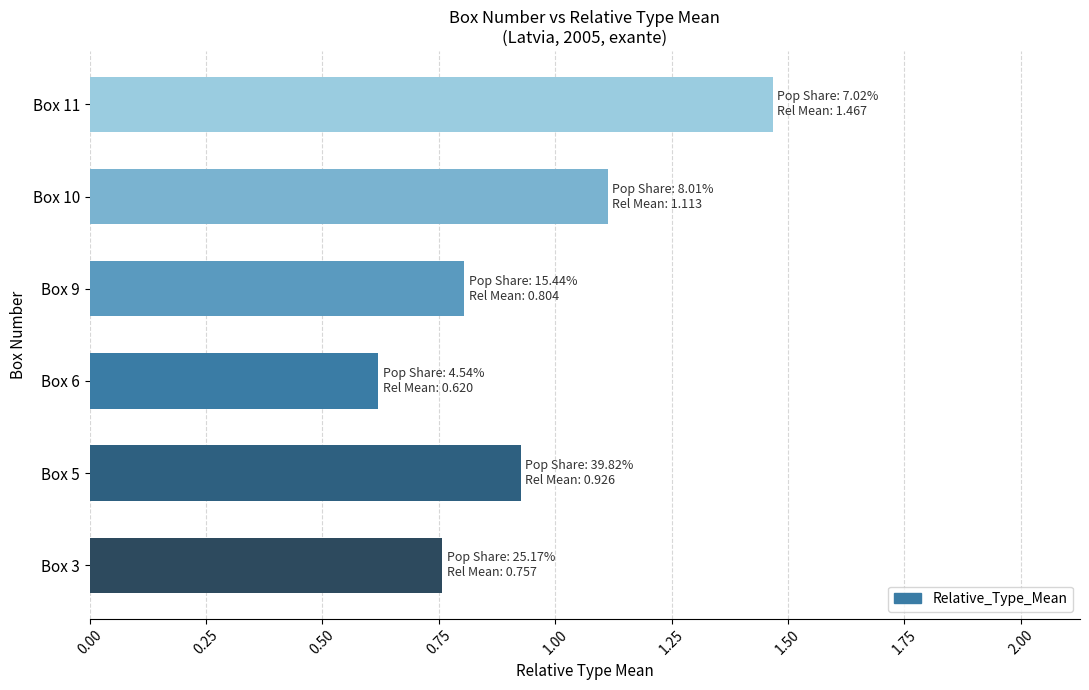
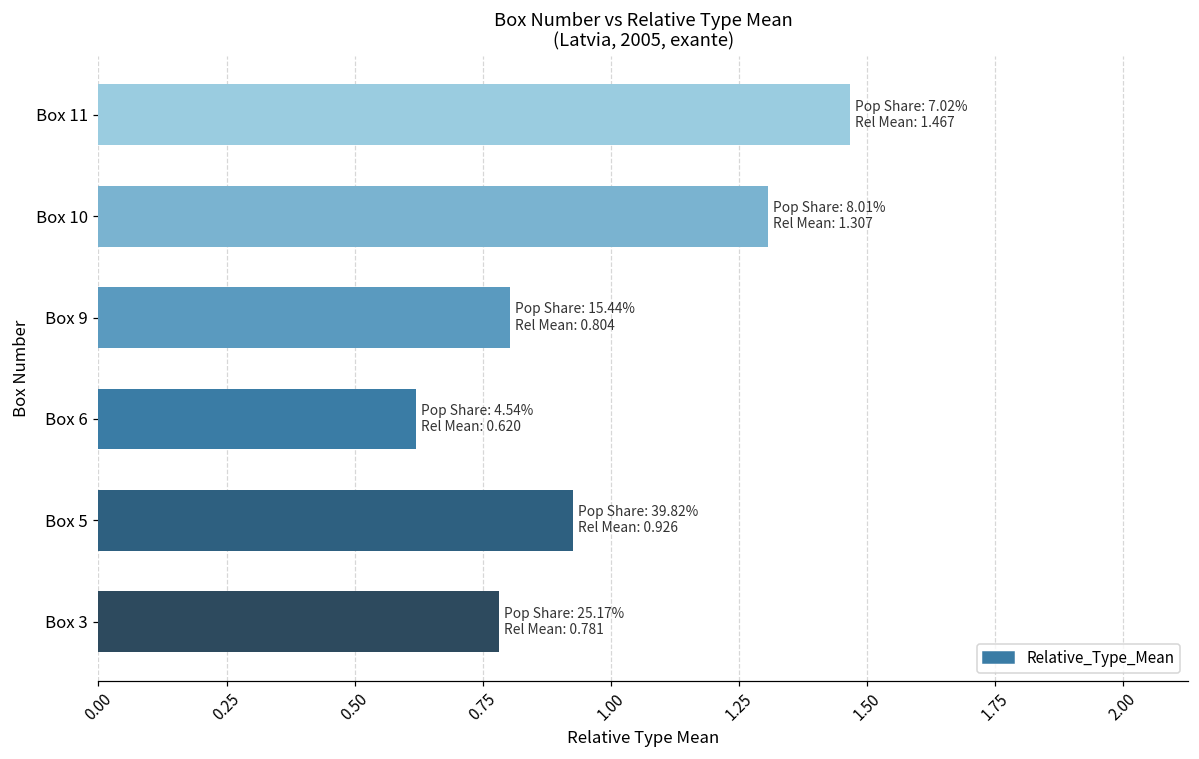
Box 10: 1.113 -> 1.307
Box 3: 0.757 -> 0.781
